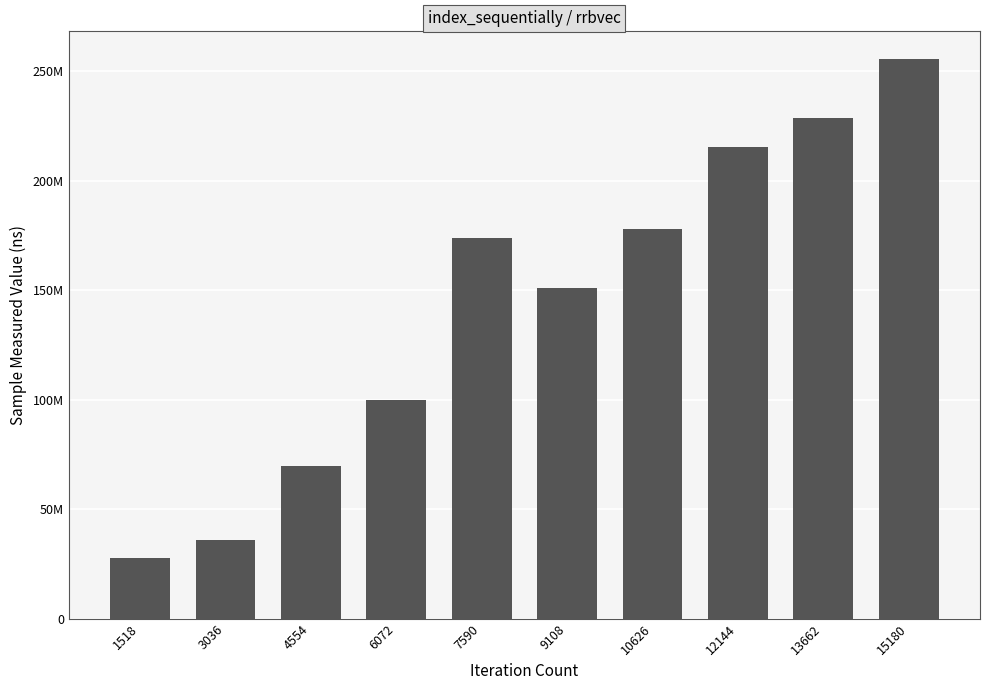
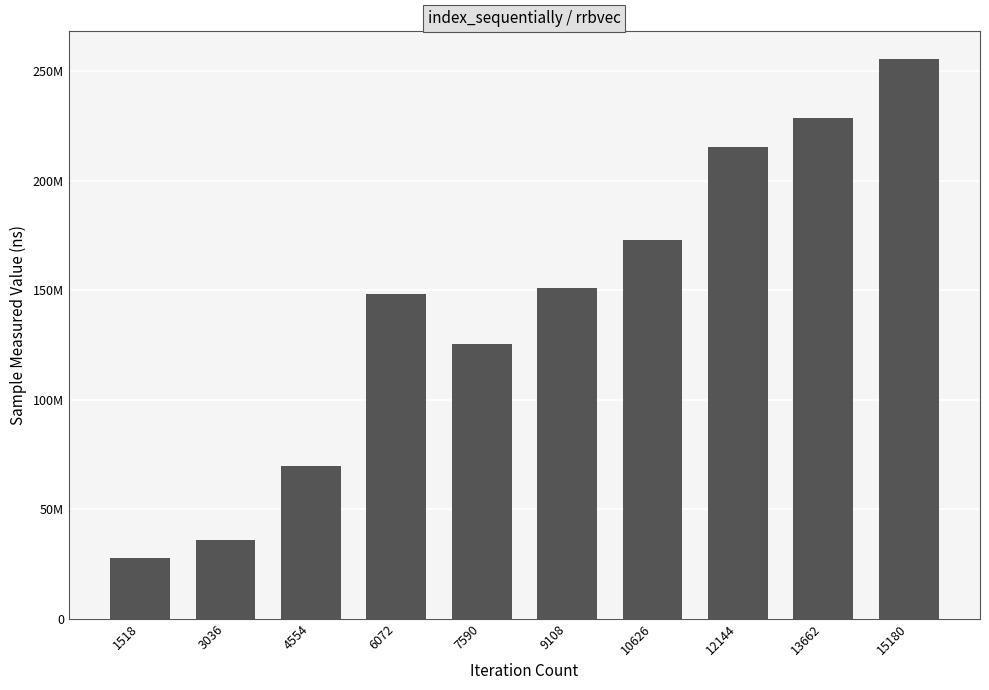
6072: 100000000 -> 148000000
7590: 174000000 -> 125000000
10626: 178000000 -> 173000000
